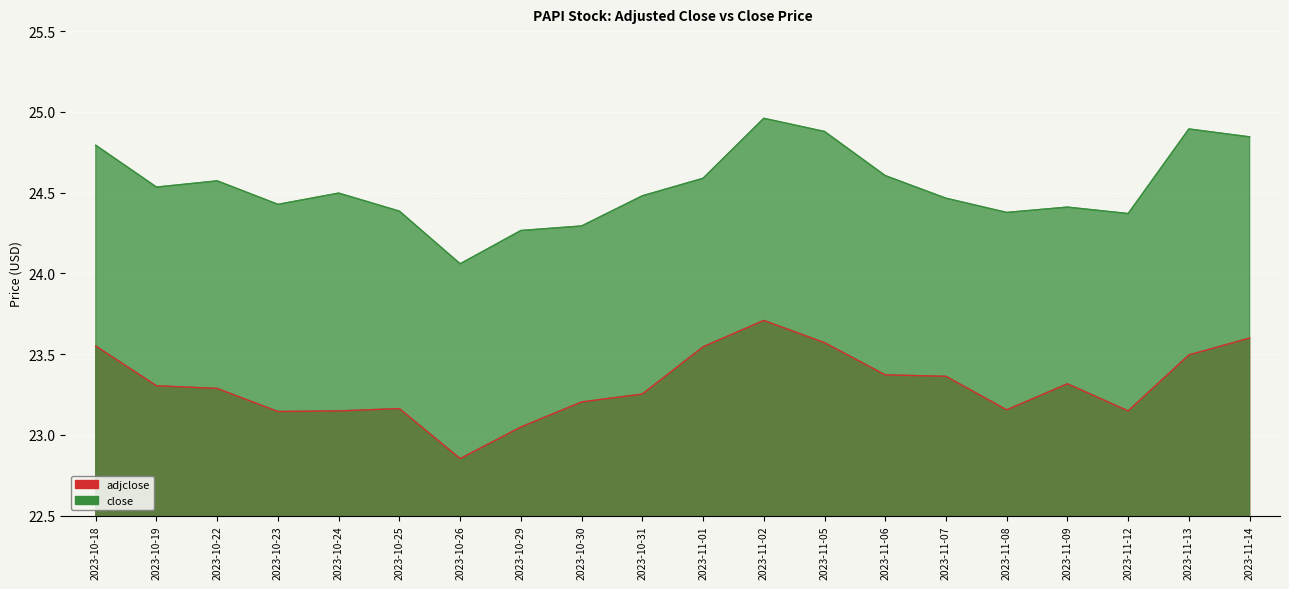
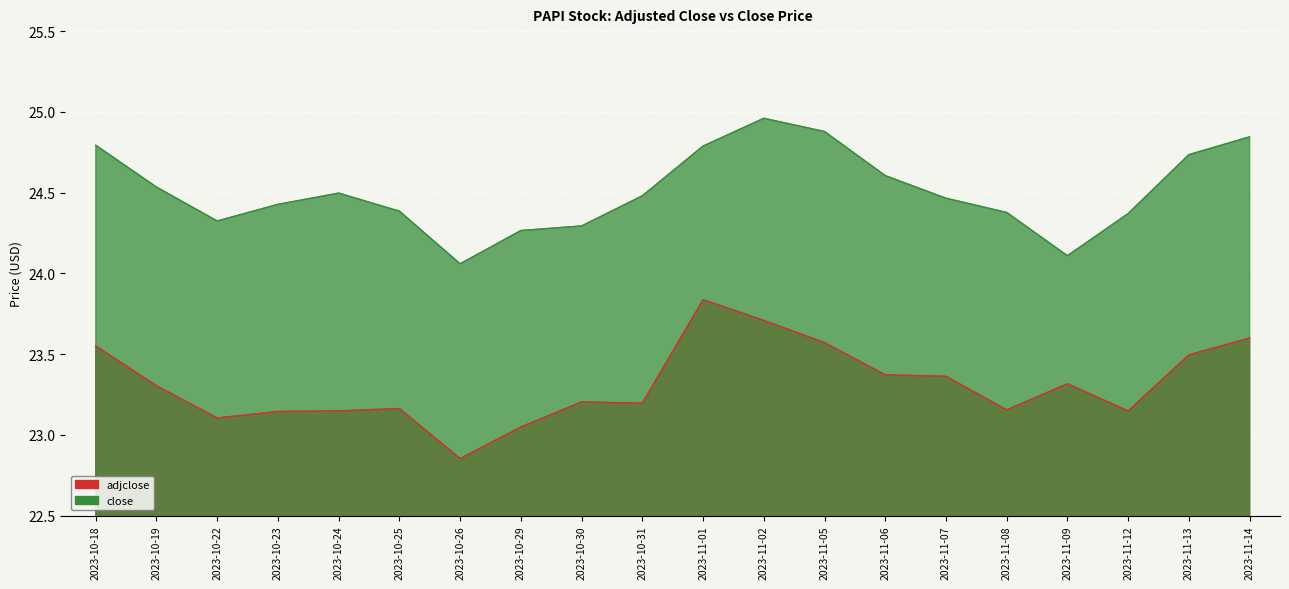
adjclose, 2023-10-22: 23.29 -> 23.10
close, 2023-10-22: 24.57 -> 24.32
adjclose, 2023-10-31: 23.25 -> 23.20
adjclose, 2023-11-01: 23.55 -> 23.84
close, 2023-11-01: 24.59 -> 24.79
close, 2023-11-09: 24.41 -> 24.11
close, 2023-11-13: 24.89 -> 24.74
